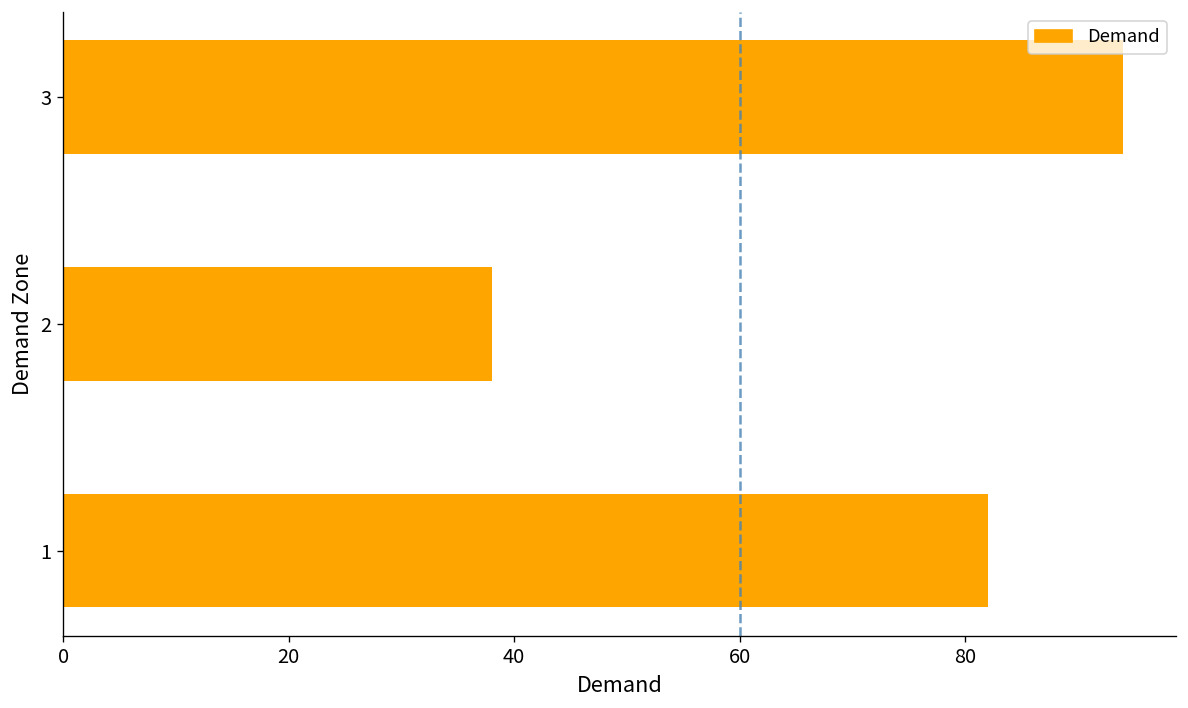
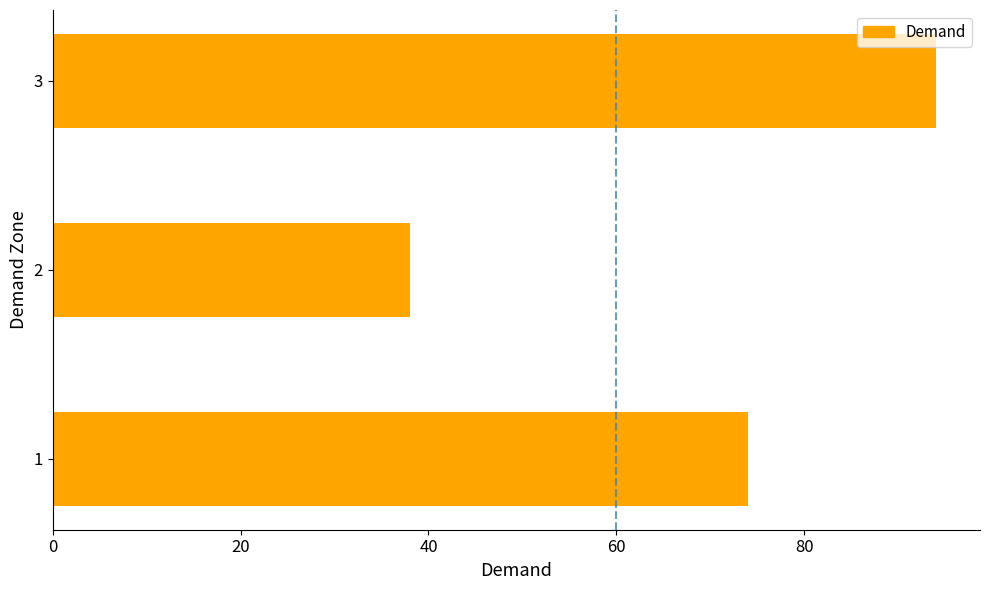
1: 82 -> 74
